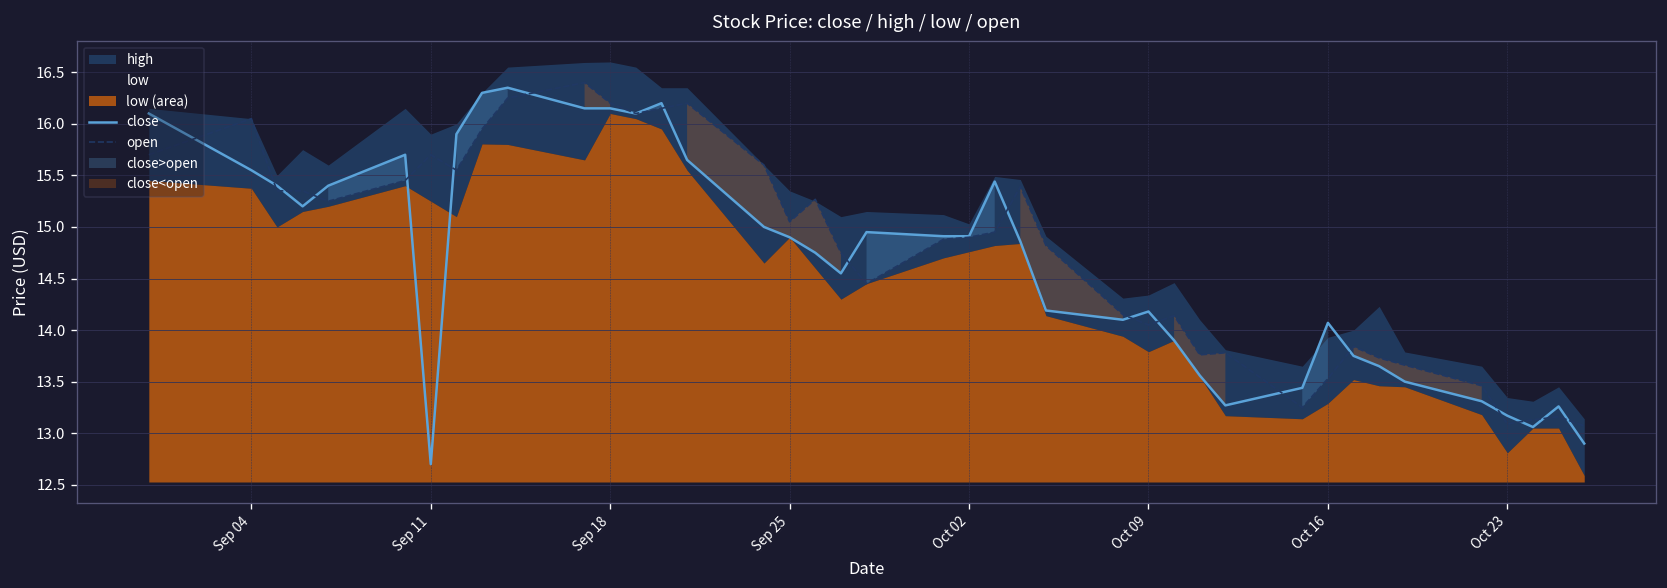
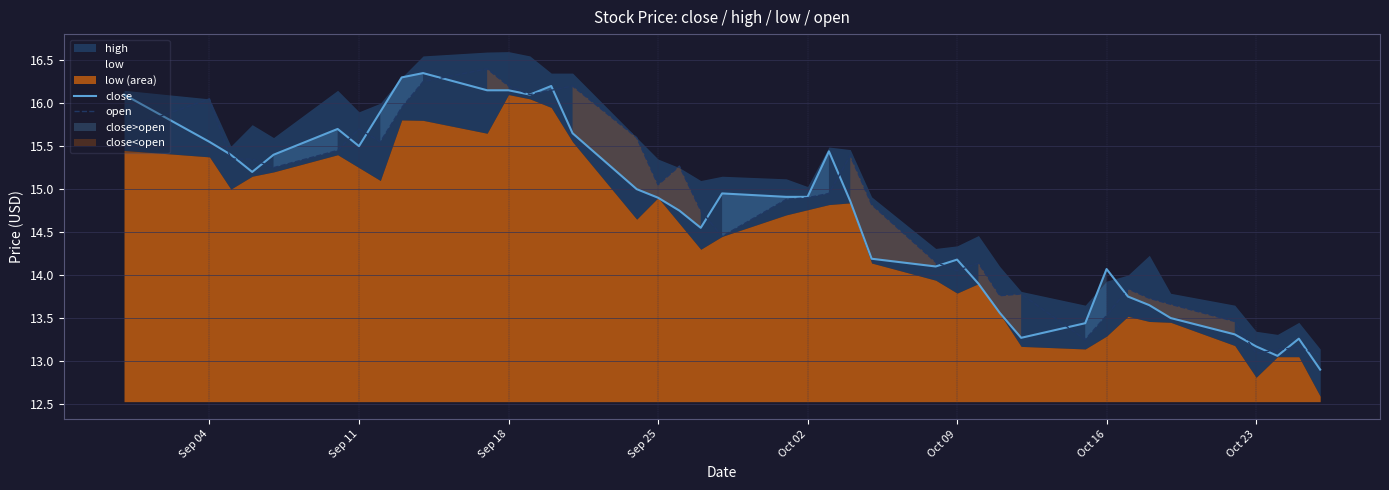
close, Sep 11: 12.7 -> 15.5
